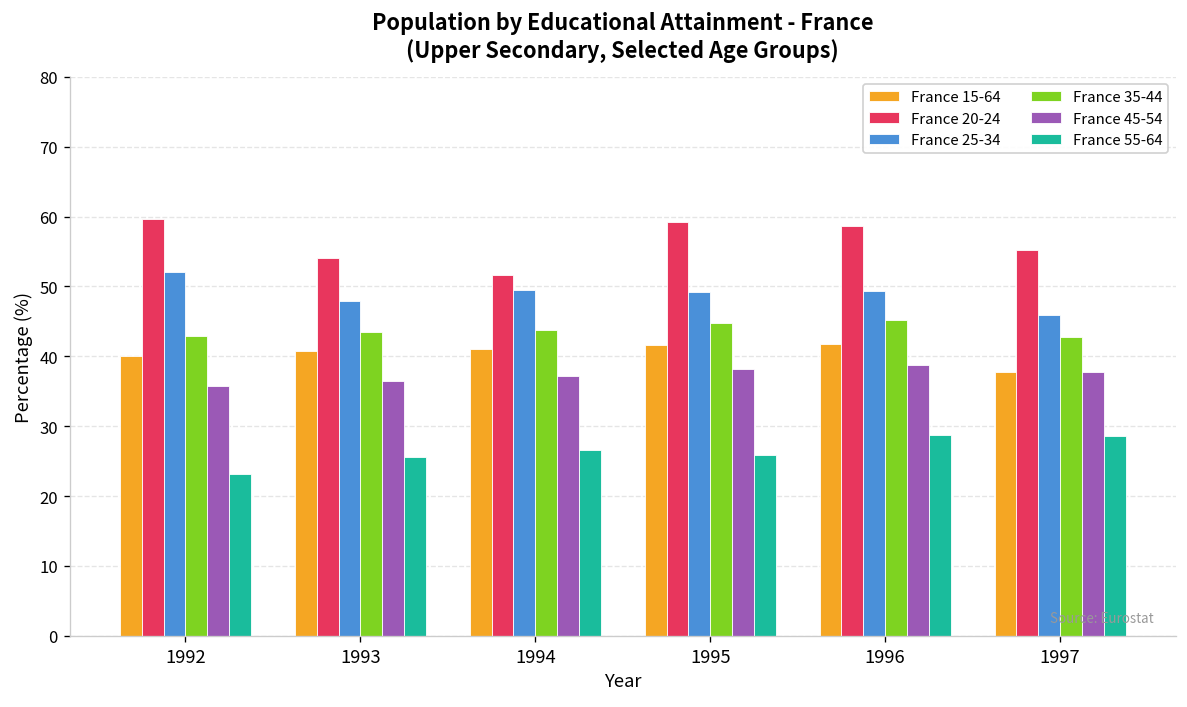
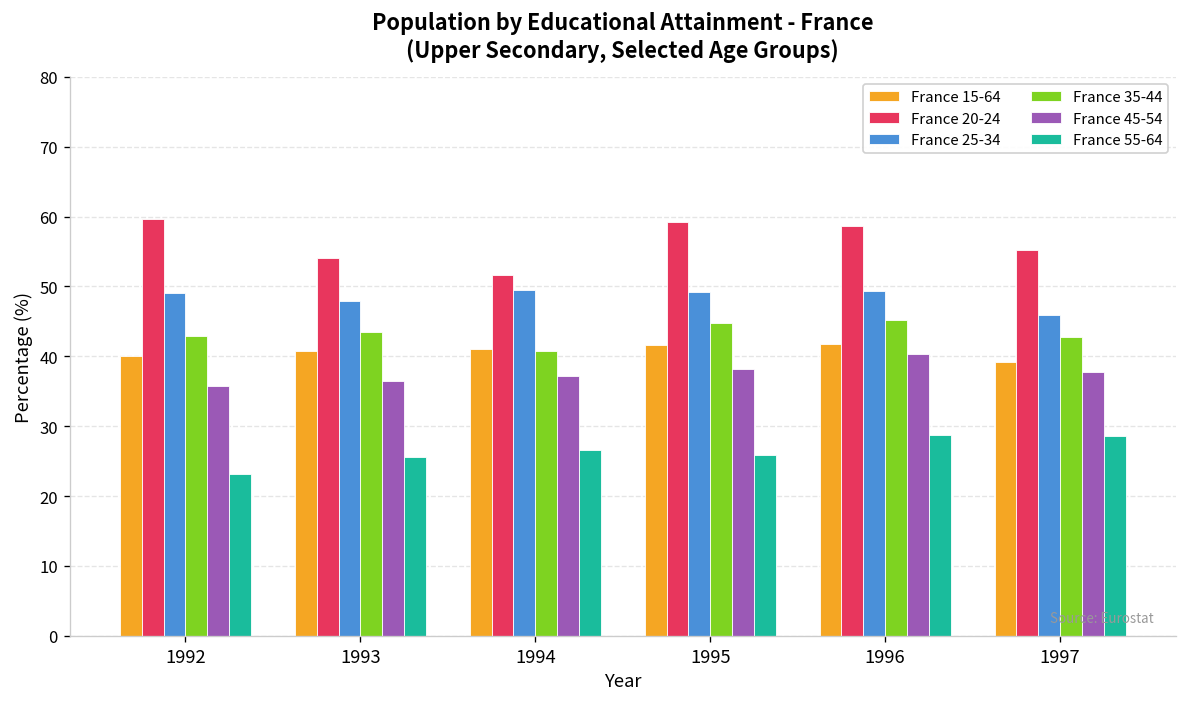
France 25-34, 1992: 52 -> 49
France 35-44, 1994: 44 -> 41
France 45-54, 1996: 39 -> 40
France 15-64, 1997: 38 -> 39
